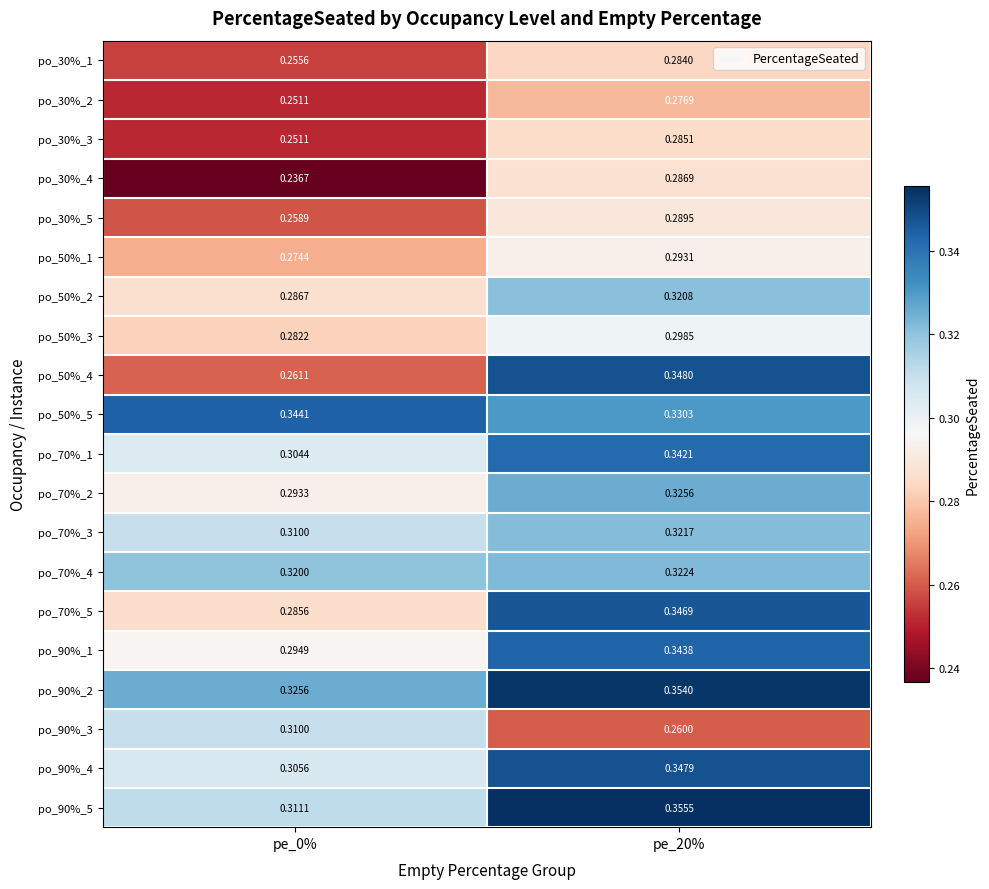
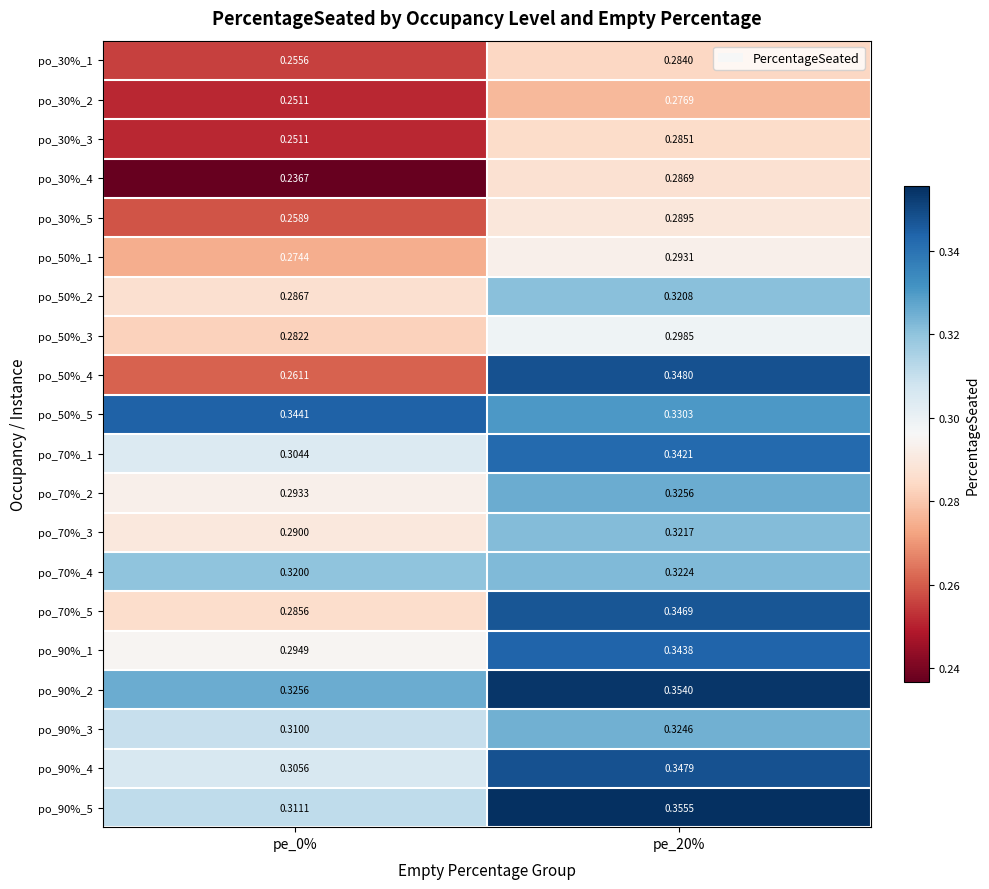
po_70%_3, pe_0%: 0.3100 -> 0.2900
po_90%_3, pe_20%: 0.2600 -> 0.3246
